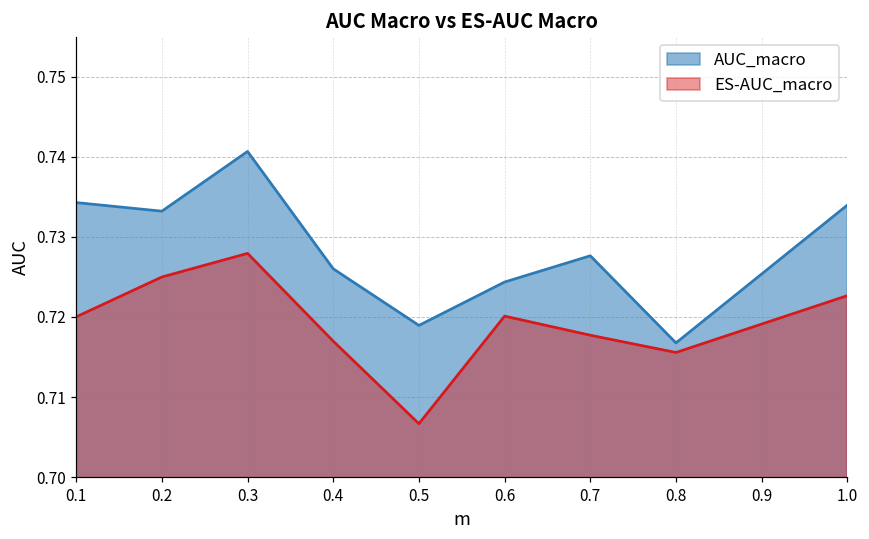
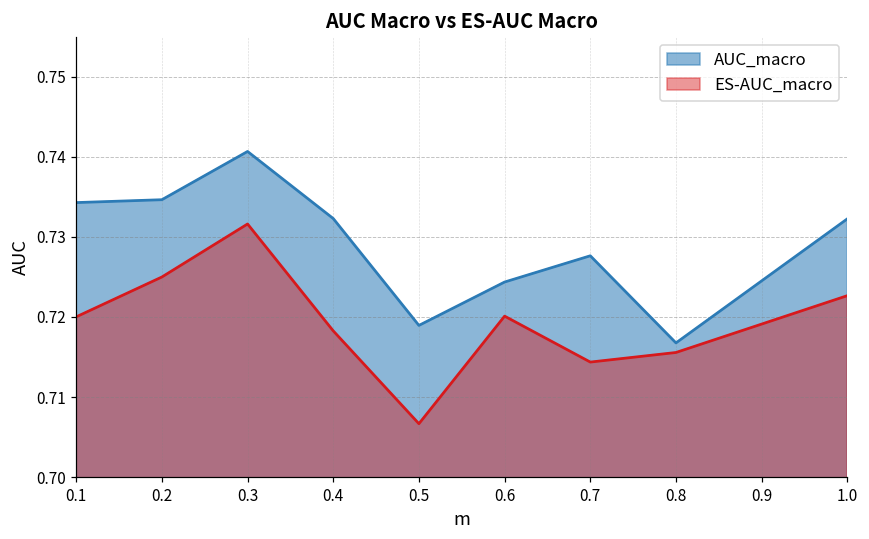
AUC_macro, 0.2: 0.733 -> 0.735
ES-AUC_macro, 0.3: 0.728 -> 0.732
AUC_macro, 0.4: 0.726 -> 0.732
ES-AUC_macro, 0.4: 0.717 -> 0.718
ES-AUC_macro, 0.7: 0.718 -> 0.714
AUC_macro, 1.0: 0.734 -> 0.732
